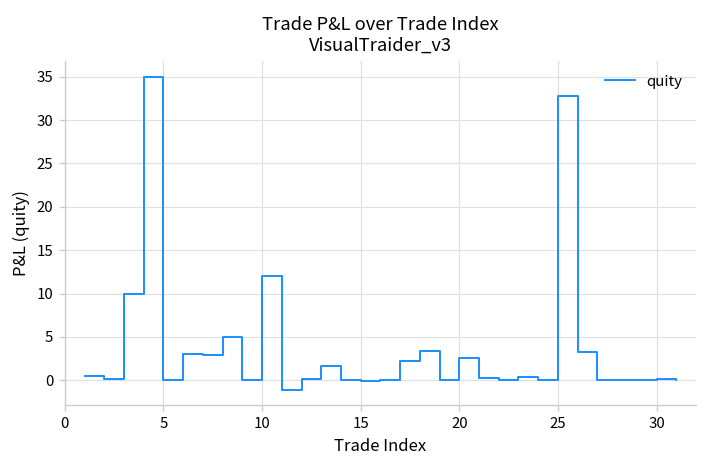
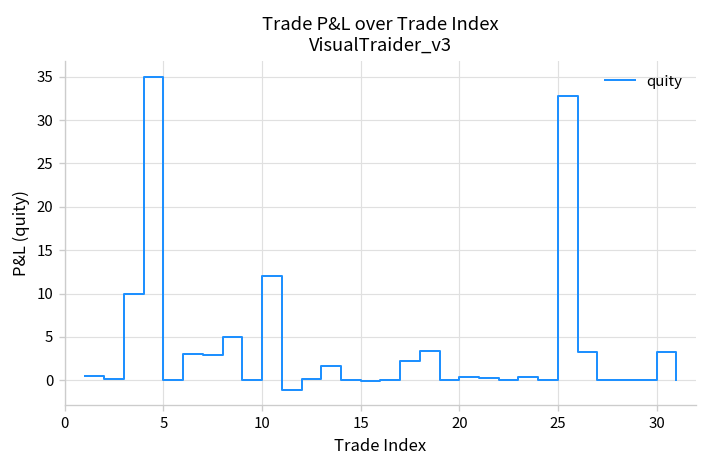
20: 3 -> 0
30: 0 -> 3
